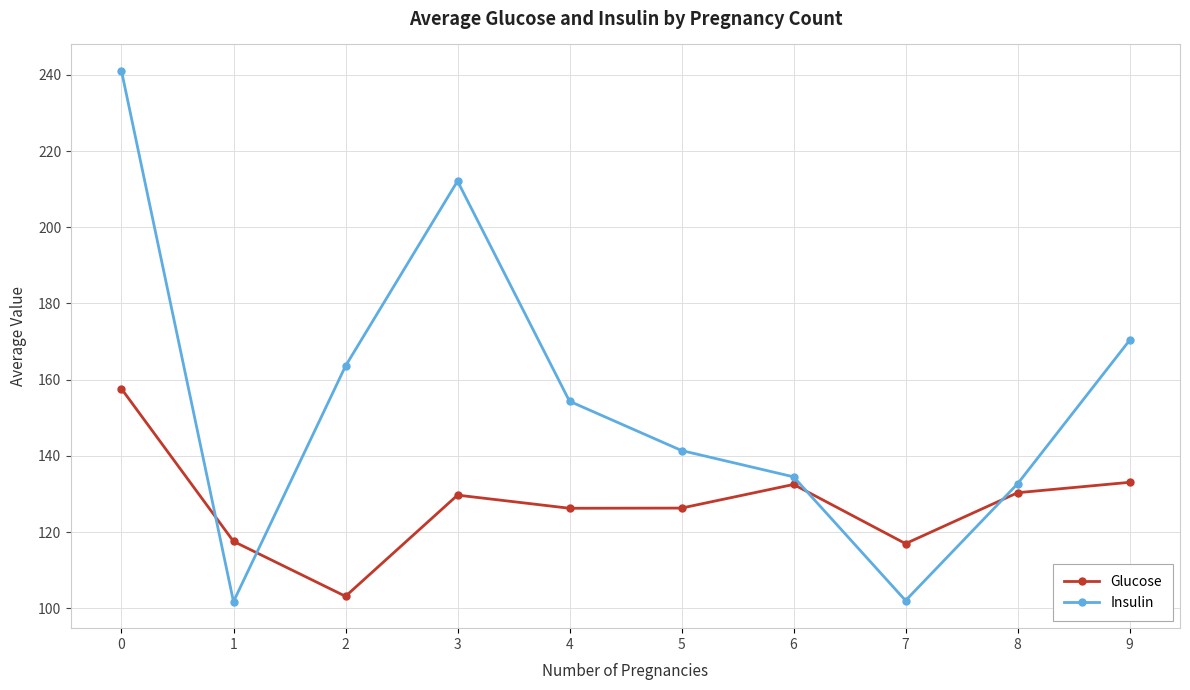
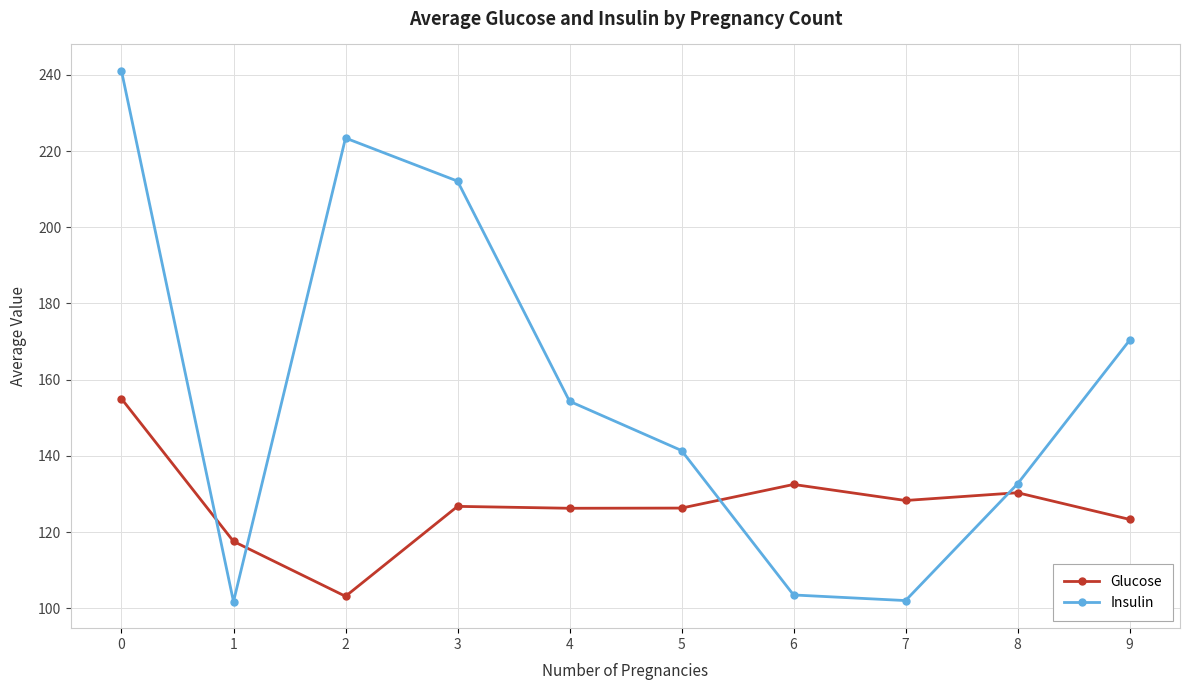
Glucose, 0: 158 -> 155
Insulin, 2: 164 -> 223
Glucose, 3: 130 -> 127
Insulin, 6: 135 -> 104
Glucose, 7: 117 -> 128
Glucose, 9: 133 -> 123
